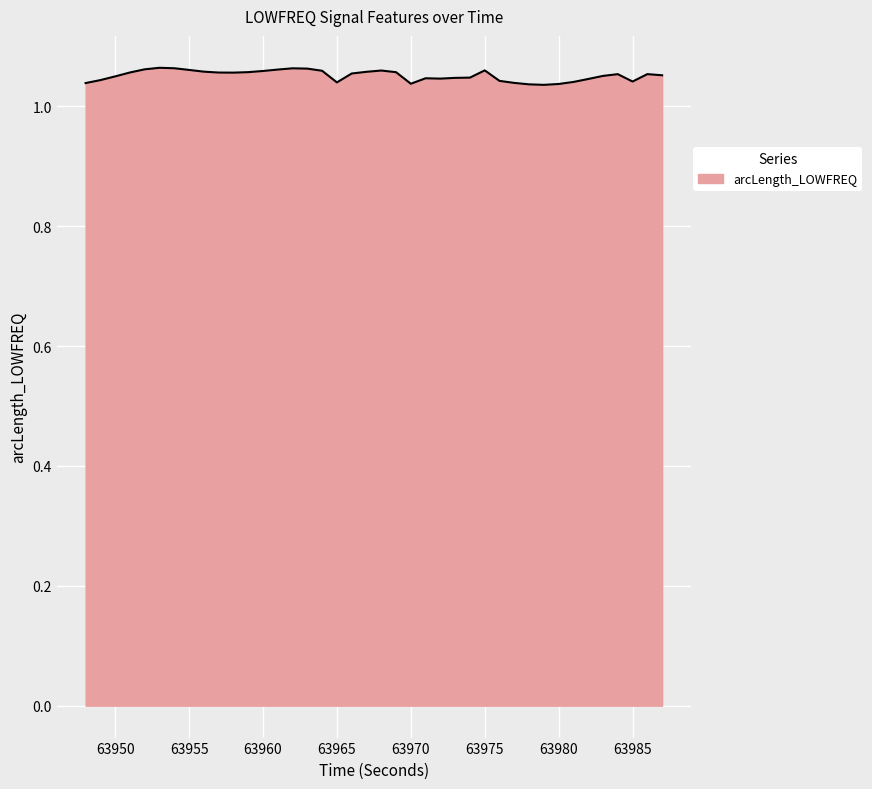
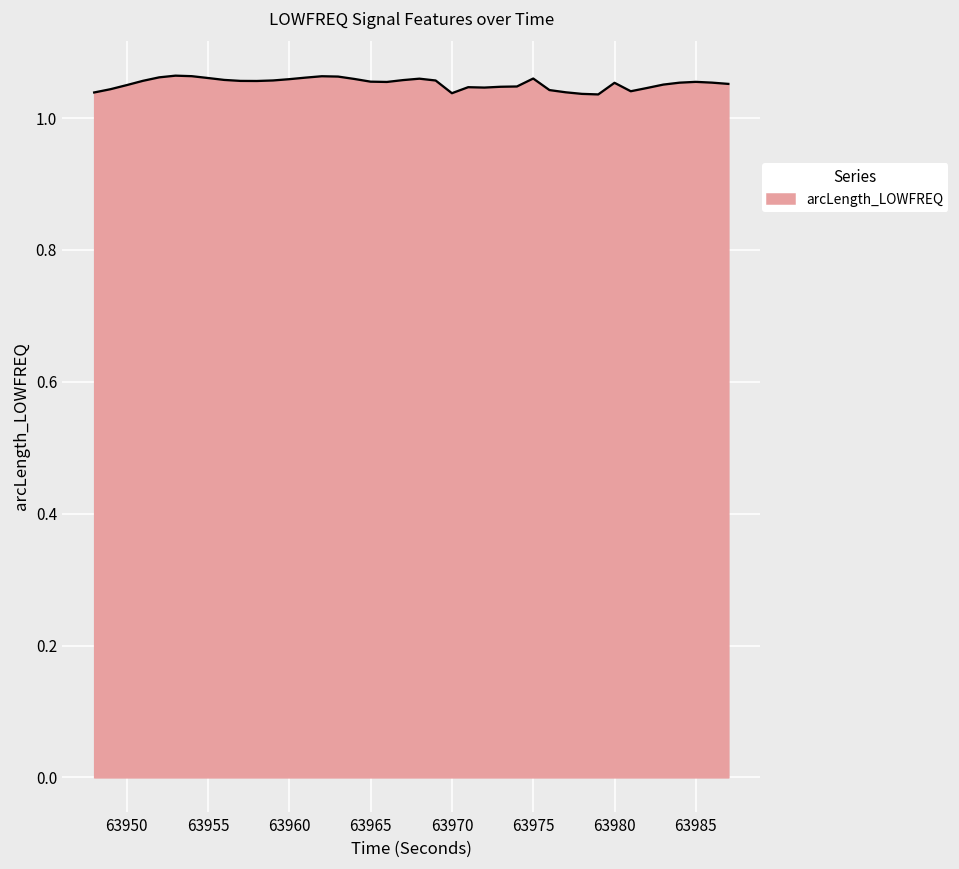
63965: 1.04 -> 1.06
63980: 1.04 -> 1.05
63985: 1.04 -> 1.06
